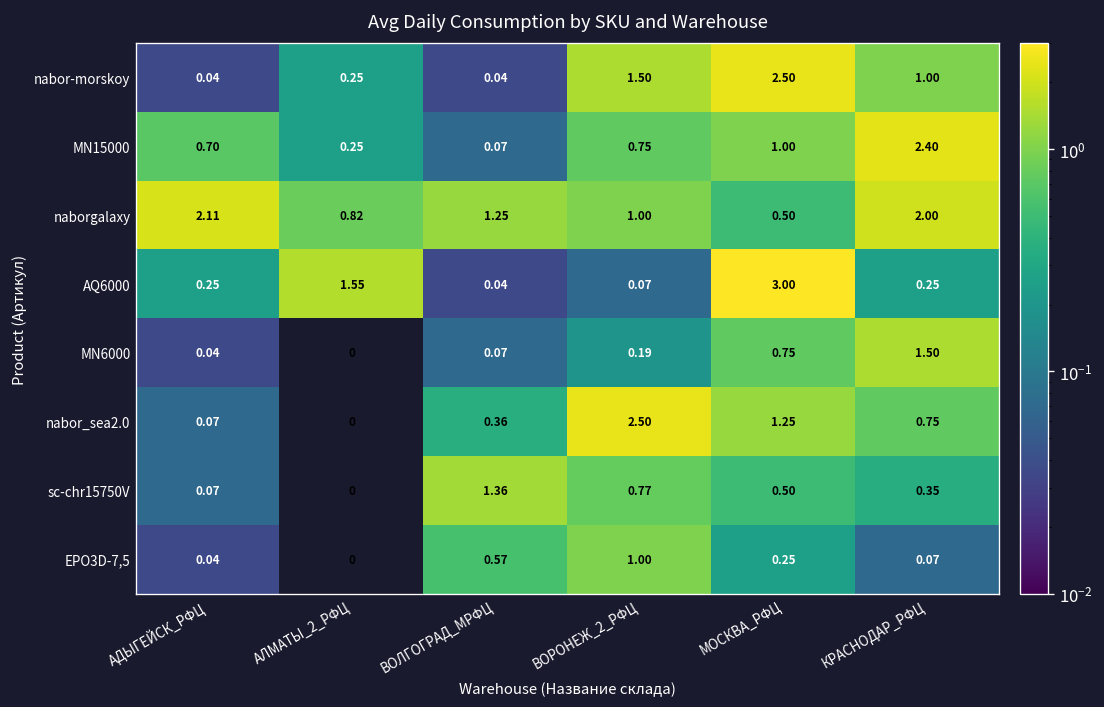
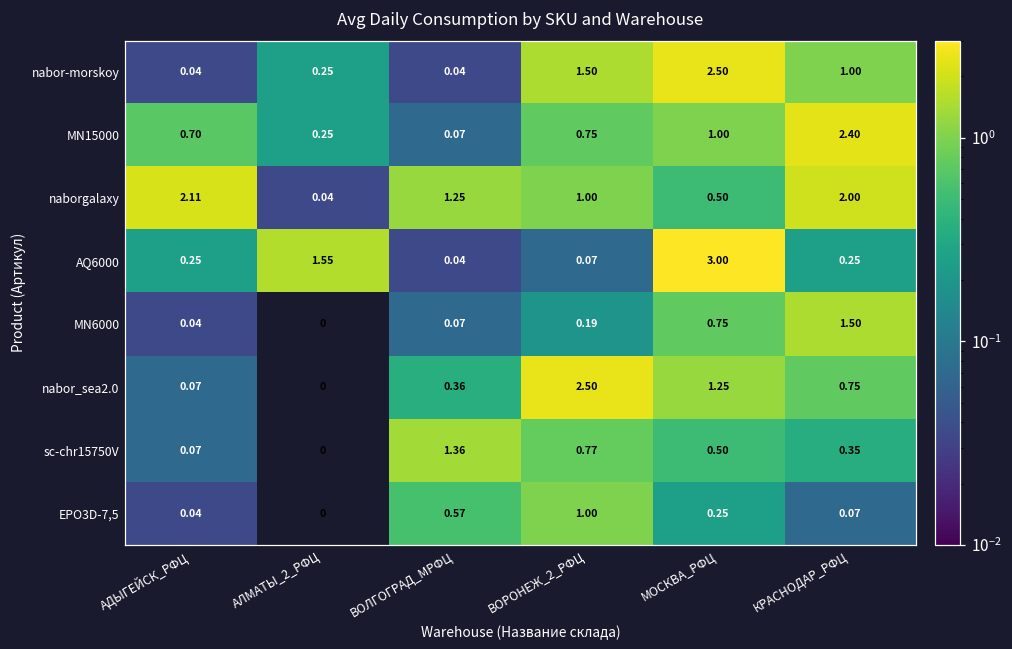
naborgalaxy, АЛМАТЫ_2_РФЦ: 0.82 -> 0.04
